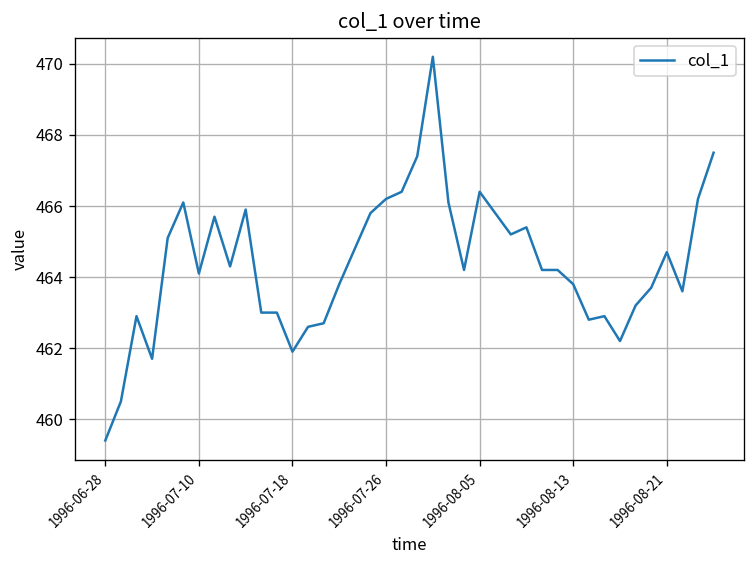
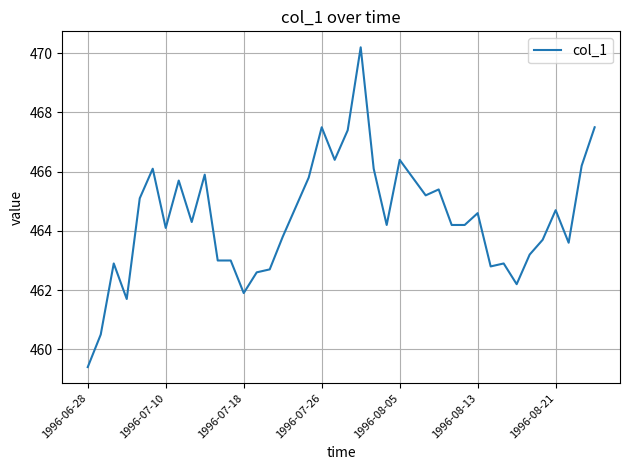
1996-07-26: 466.2 -> 467.5
1996-08-13: 463.8 -> 464.6
